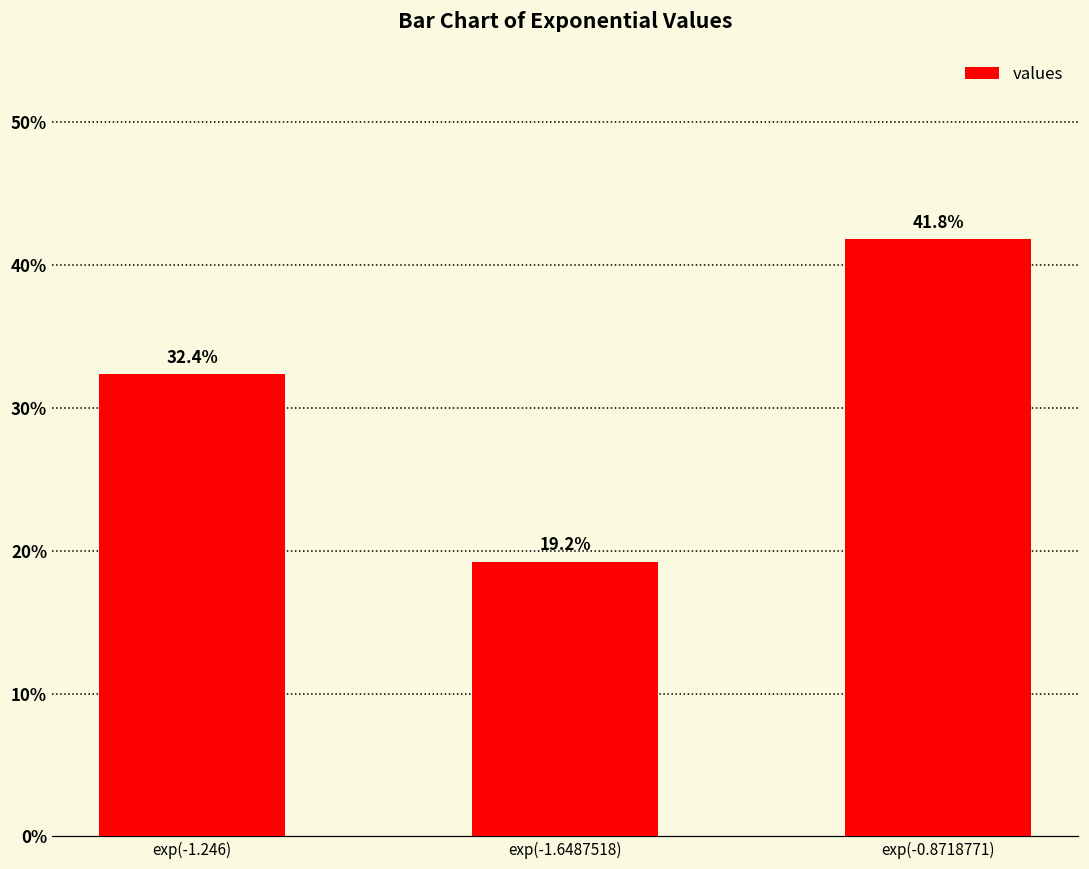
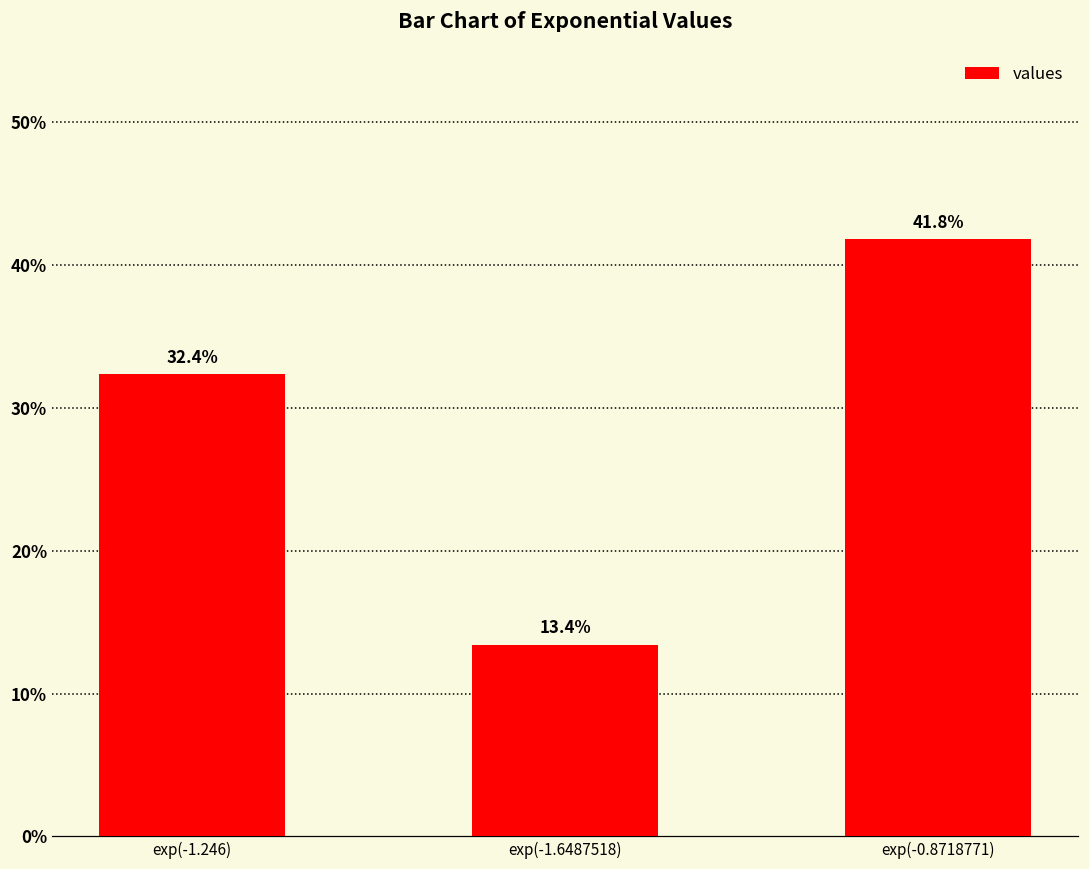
exp(-1.6487518): 19.2% -> 13.4%
